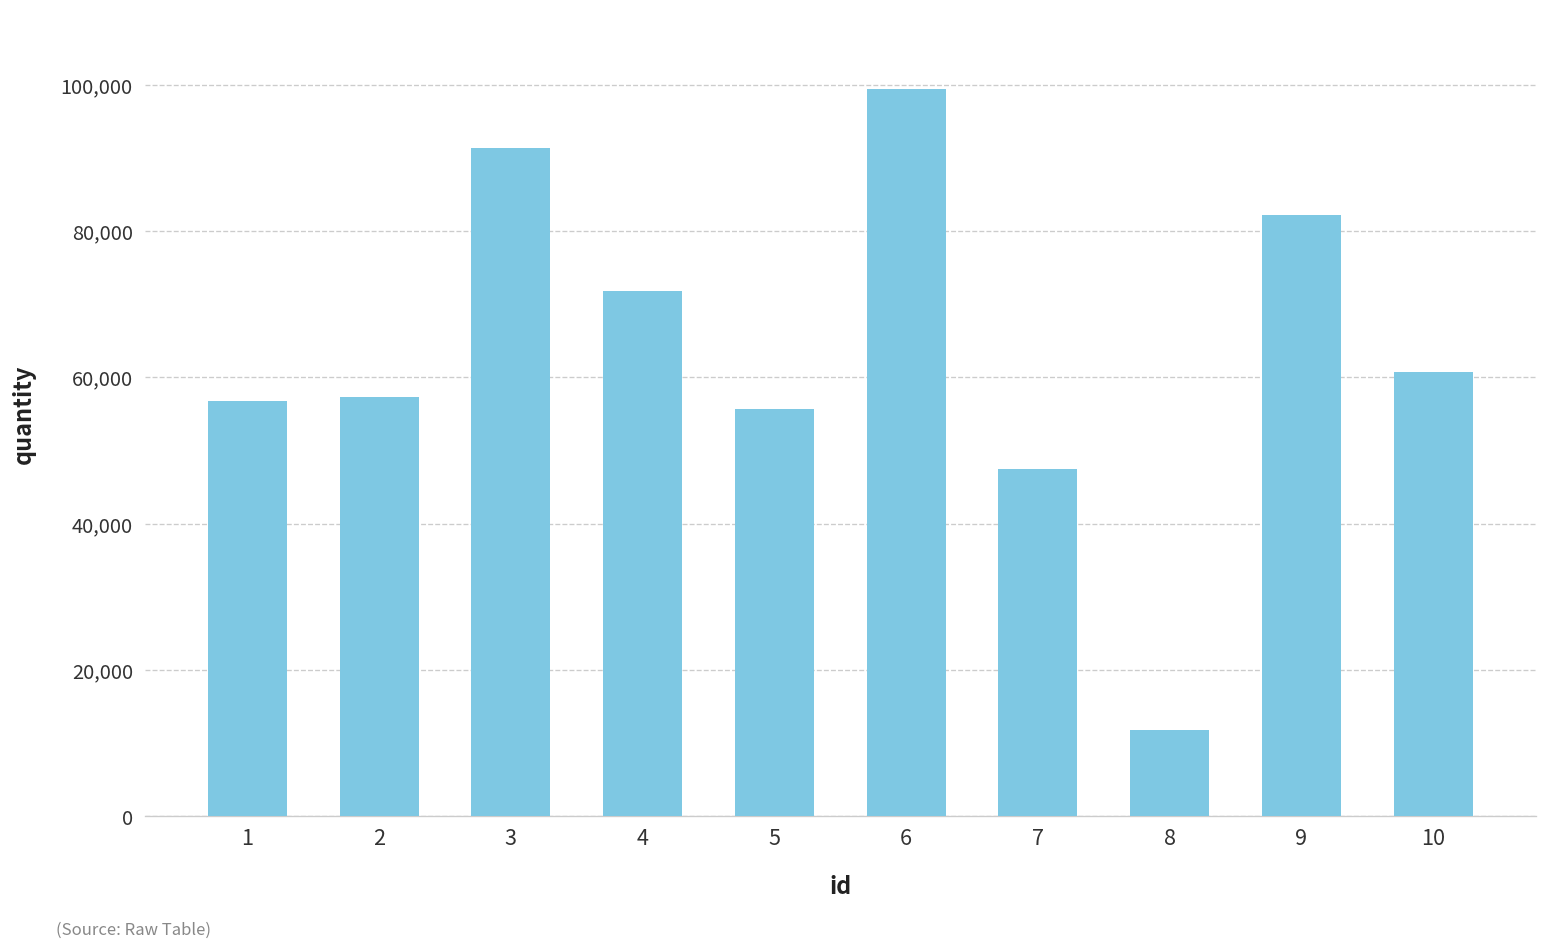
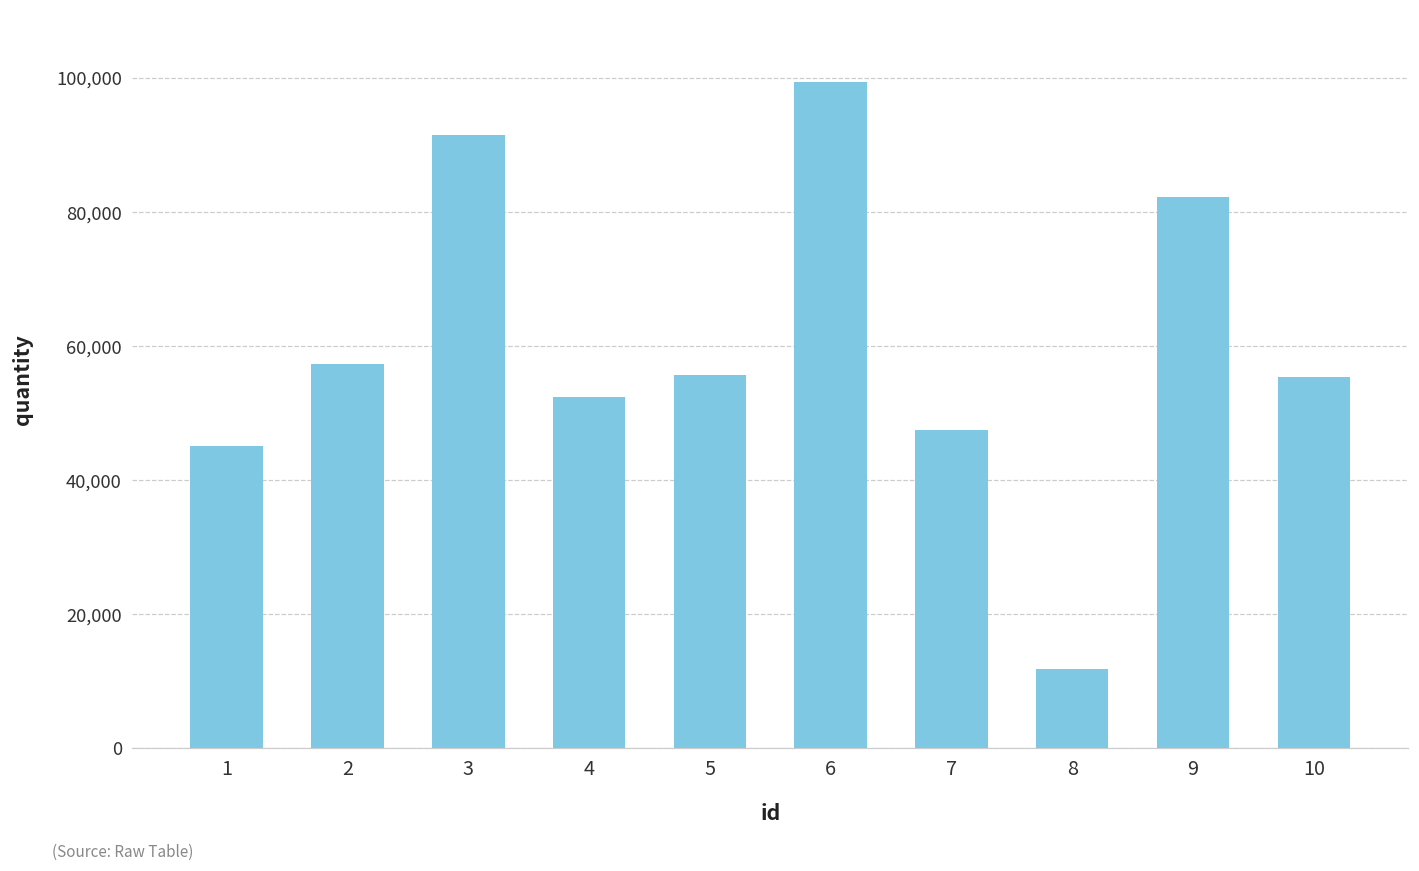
1: 57,000 -> 45,000
4: 72,000 -> 52,000
10: 61,000 -> 55,000
